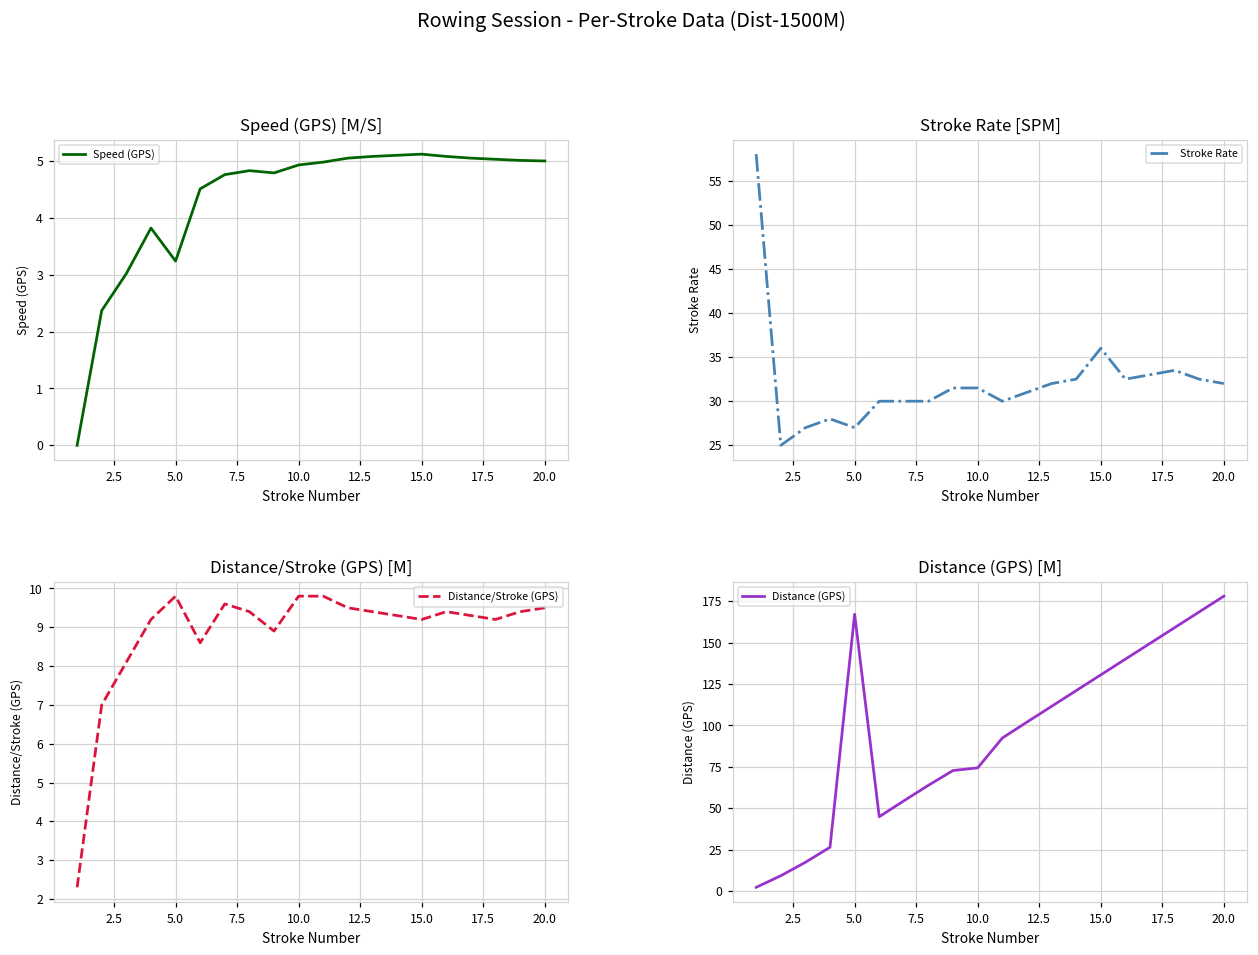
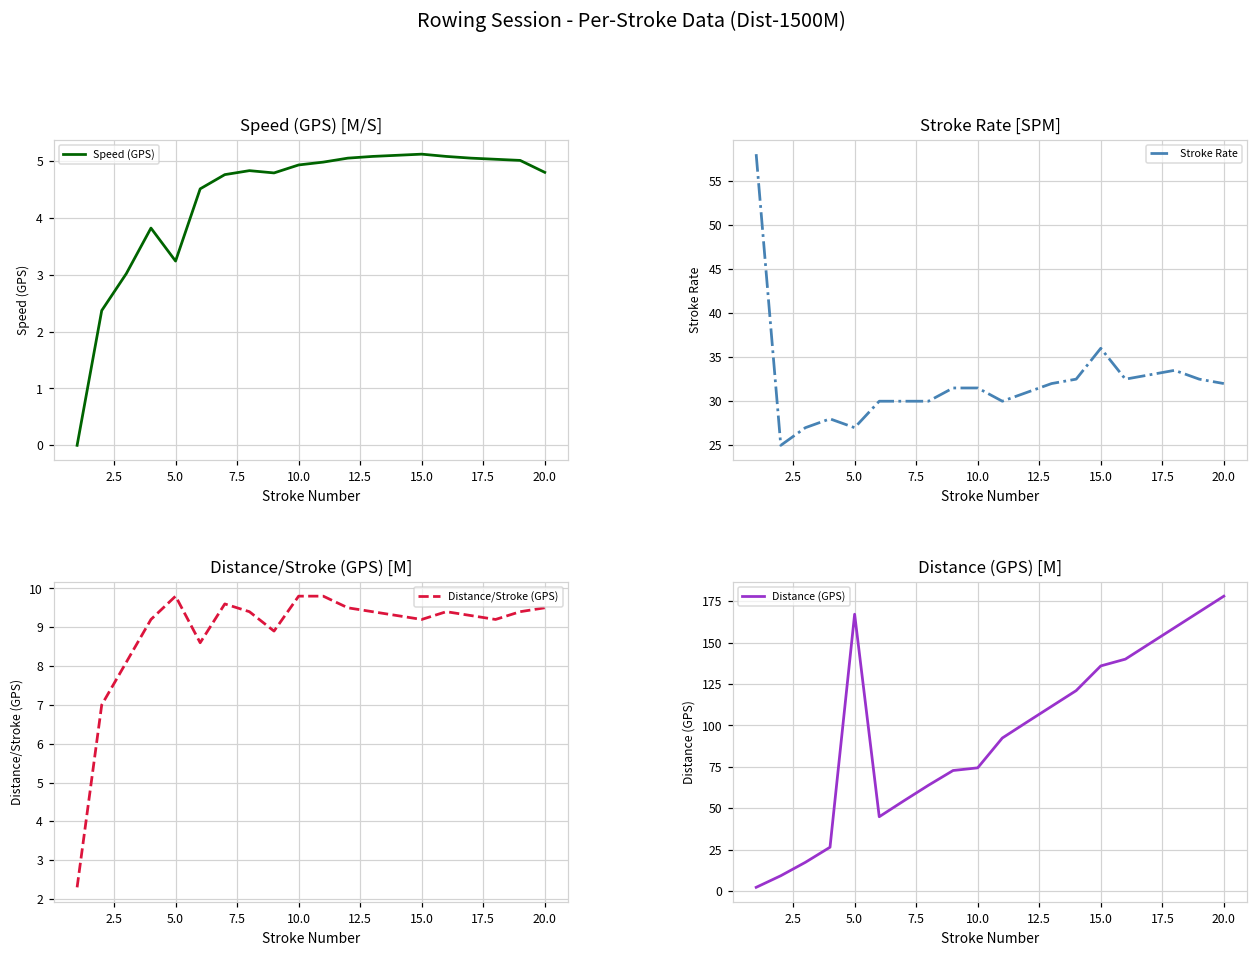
Speed (GPS) [M/S], 20.0: 5.0 -> 4.8
Distance (GPS) [M], 15.0: 131 -> 136
